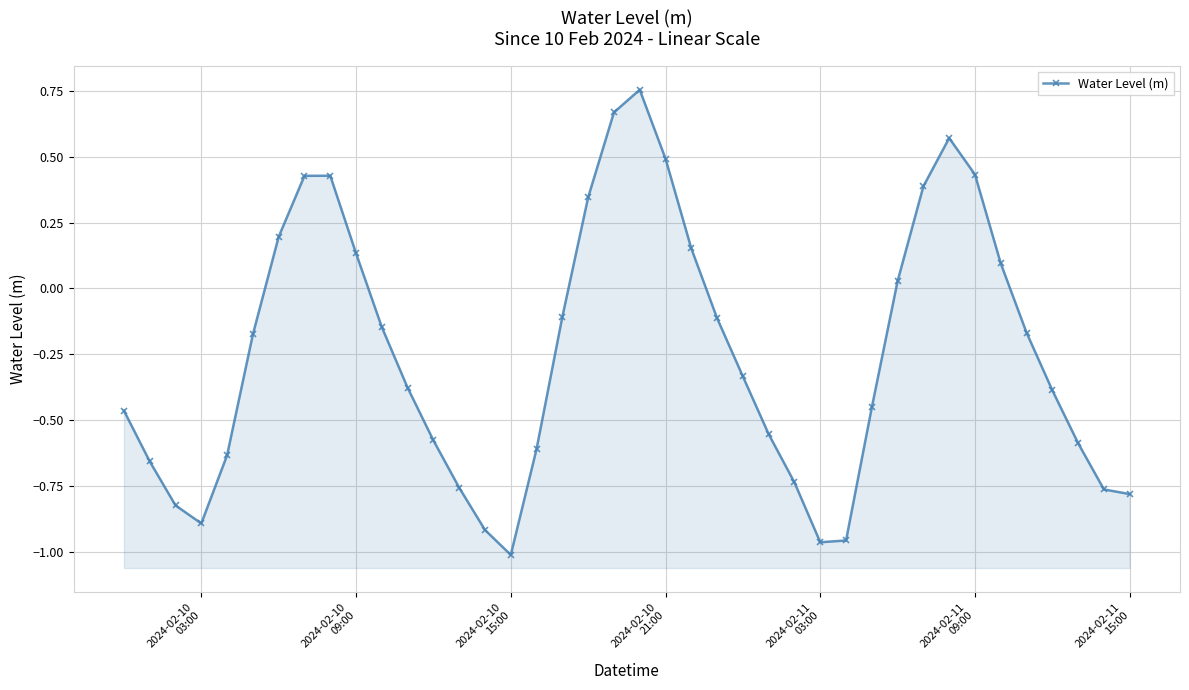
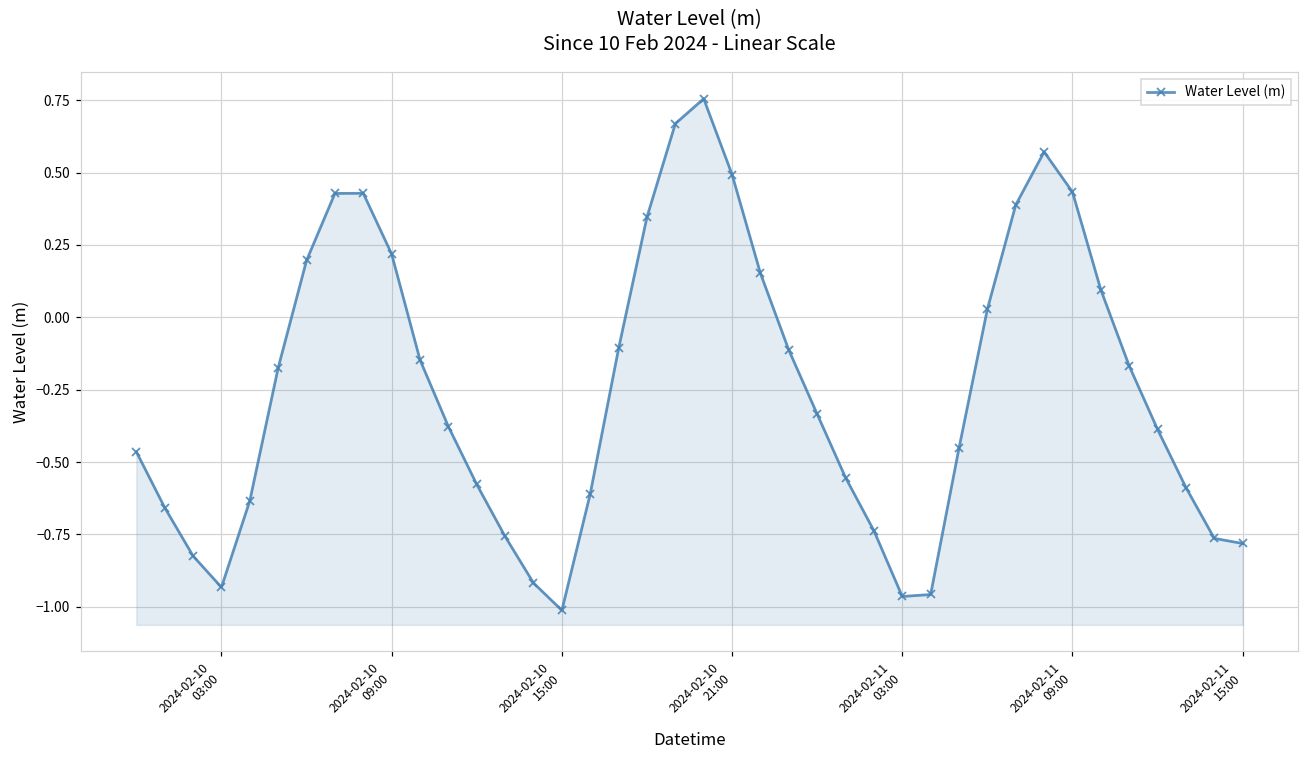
2024-02-10 03:00: -0.89 -> -0.93
2024-02-10 09:00: 0.13 -> 0.22
